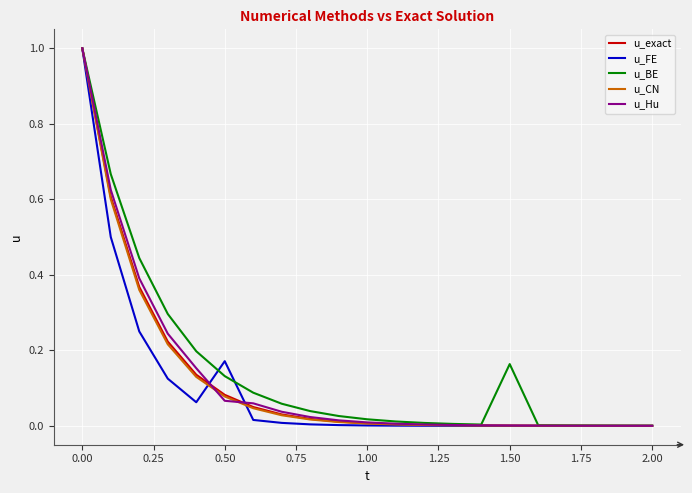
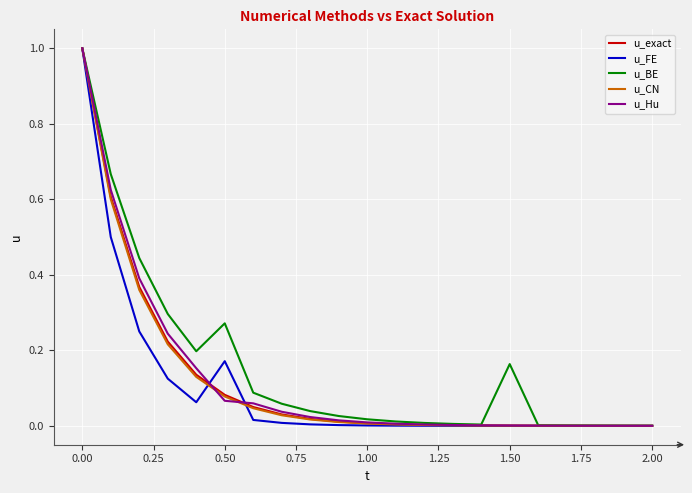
u_BE, 0.50: 0.13 -> 0.27
